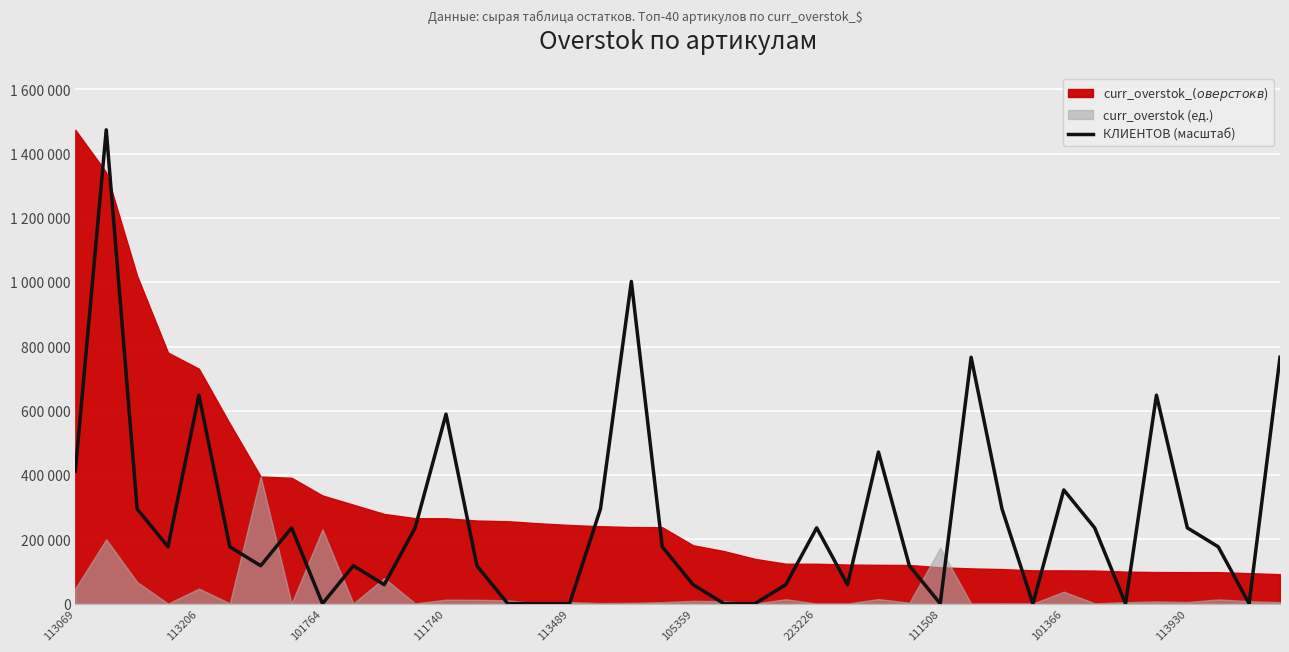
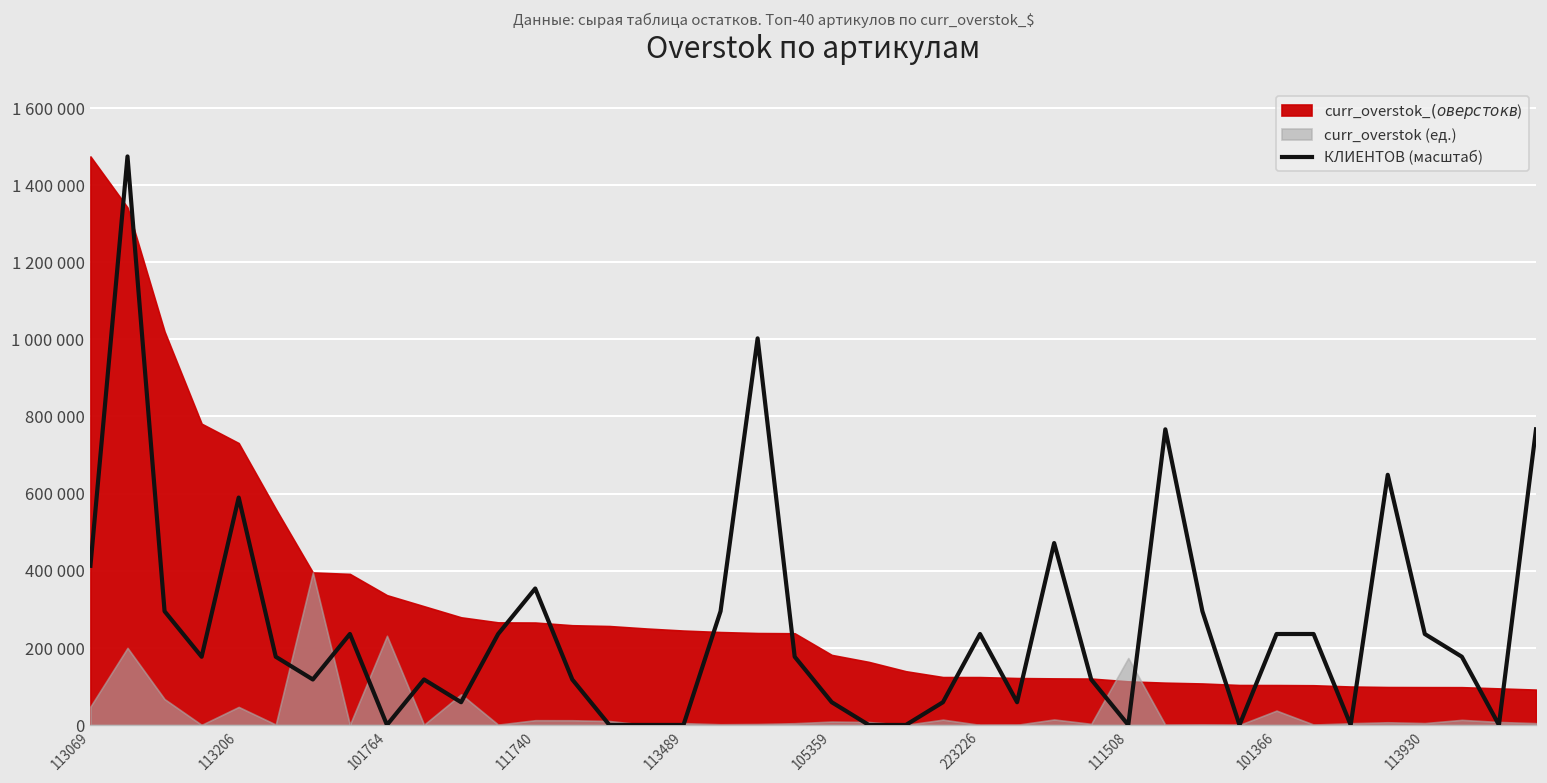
КЛИЕНТОВ (масштаб), 113206: 650000 -> 590000
КЛИЕНТОВ (масштаб), 111740: 590000 -> 350000
КЛИЕНТОВ (масштаб), 101366: 350000 -> 240000
